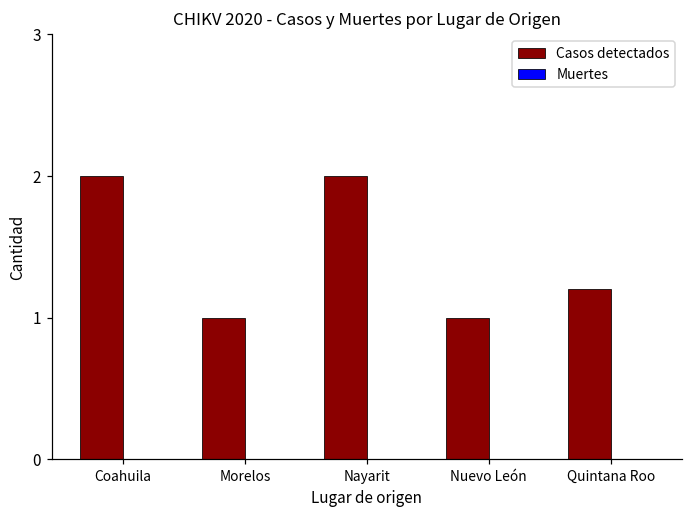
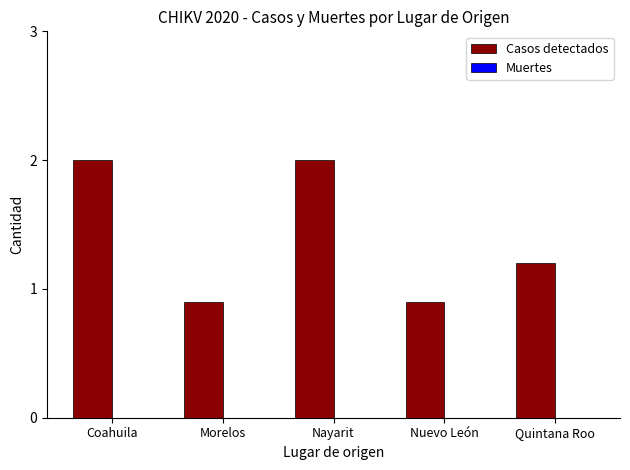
Casos detectados, Morelos: 1.0 -> 0.9
Casos detectados, Nuevo León: 1.0 -> 0.9
